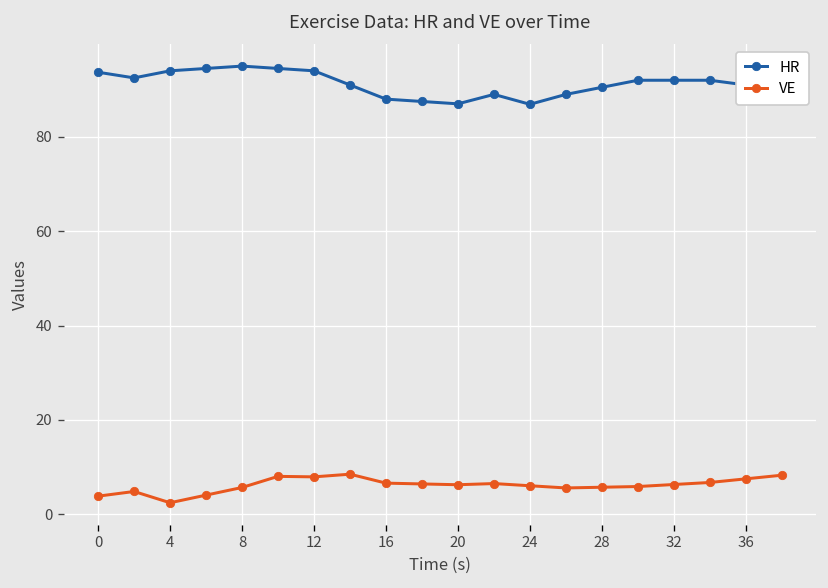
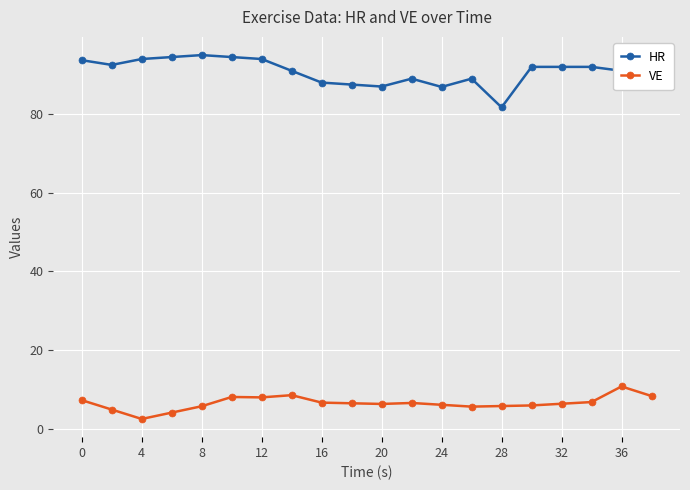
VE, 0: 4 -> 7
HR, 28: 91 -> 82
VE, 36: 8 -> 11
